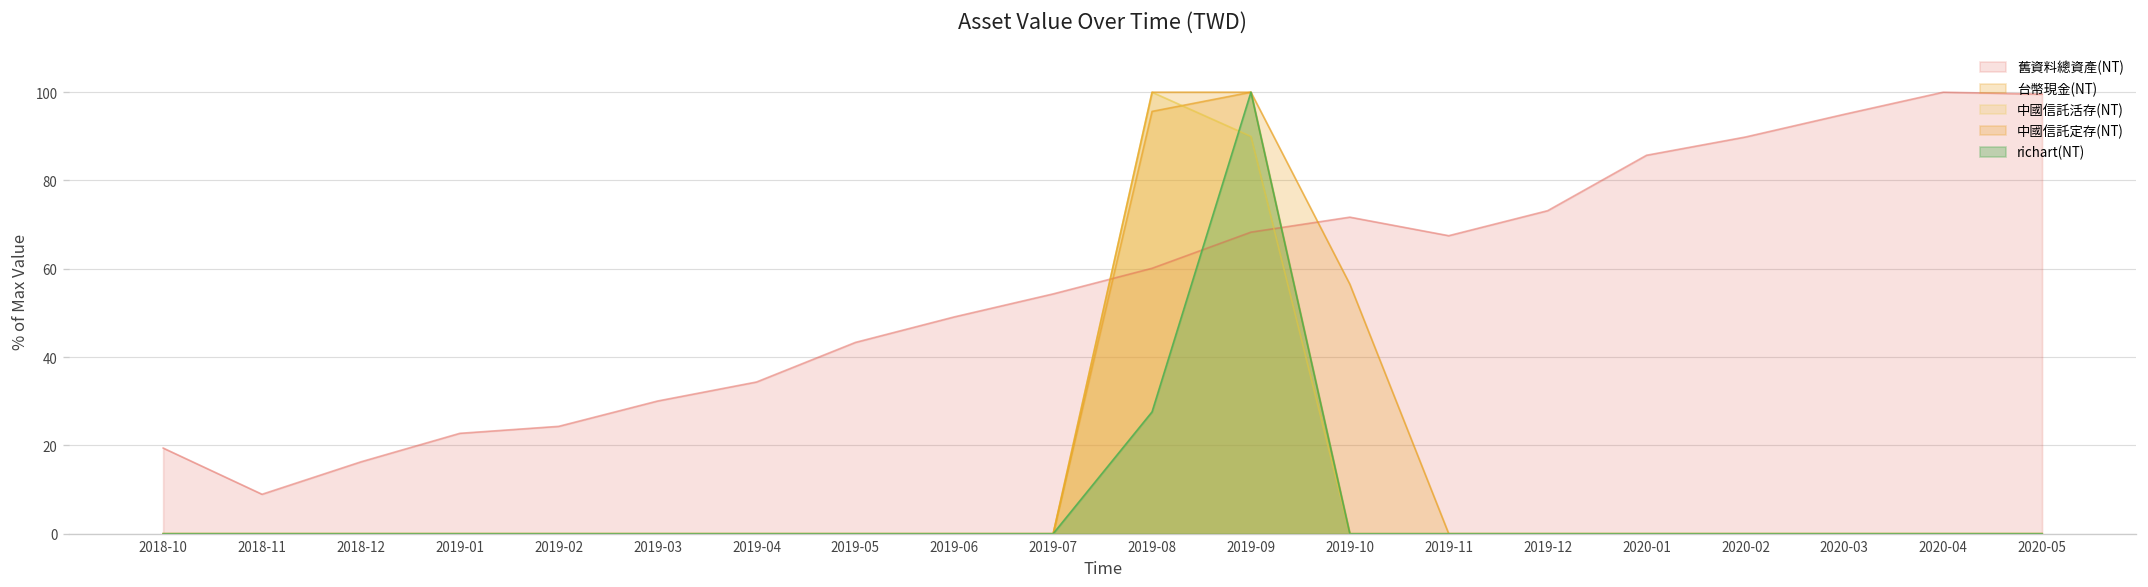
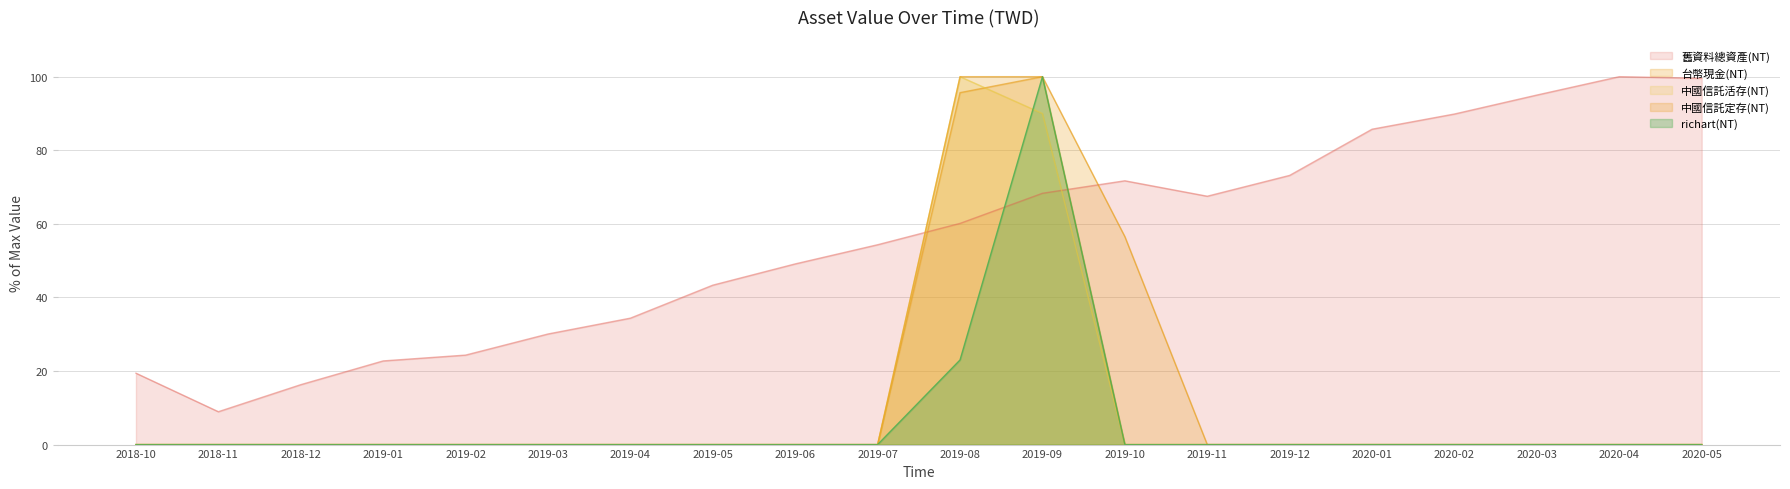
richart(NT), 2019-08: 28 -> 23
